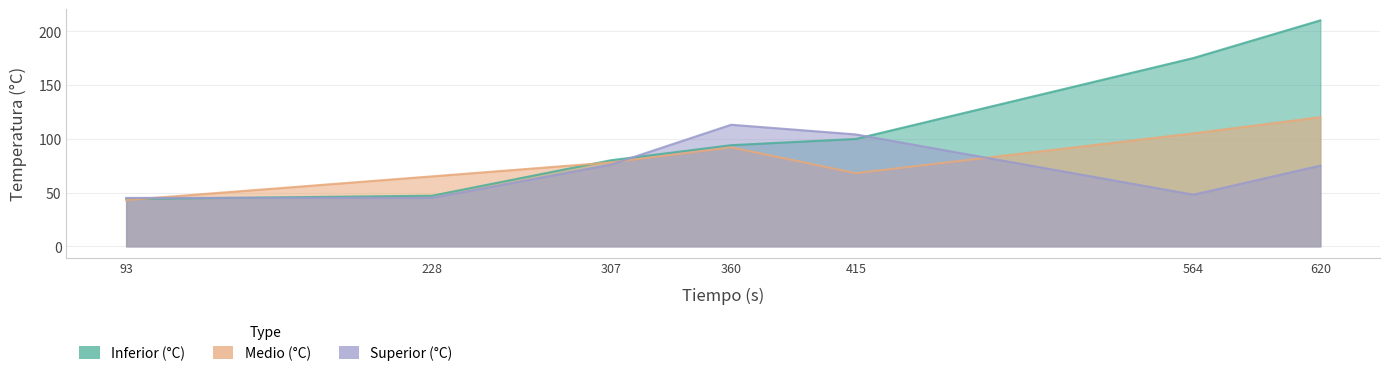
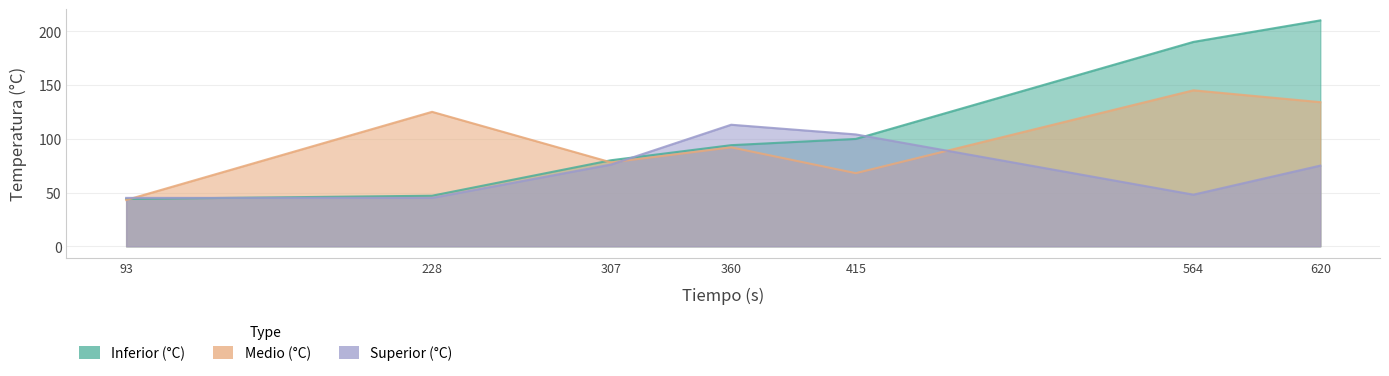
Medio (°C), 228: 65 -> 125
Inferior (°C), 564: 175 -> 190
Medio (°C), 564: 105 -> 145
Medio (°C), 620: 120 -> 134
